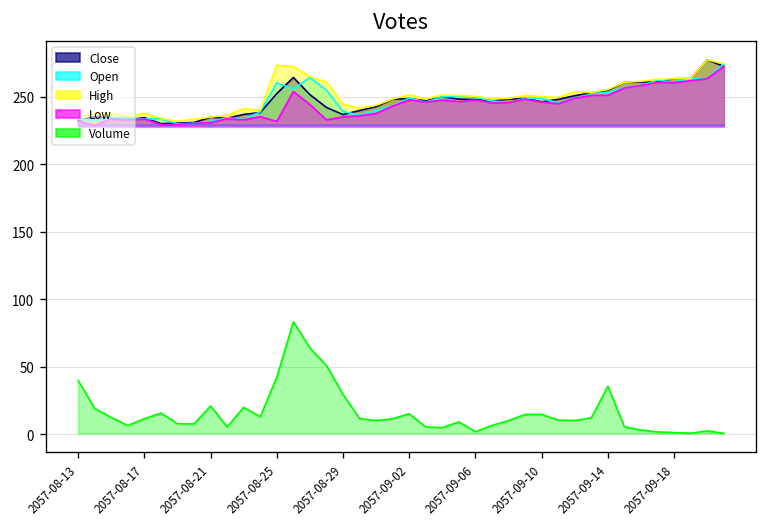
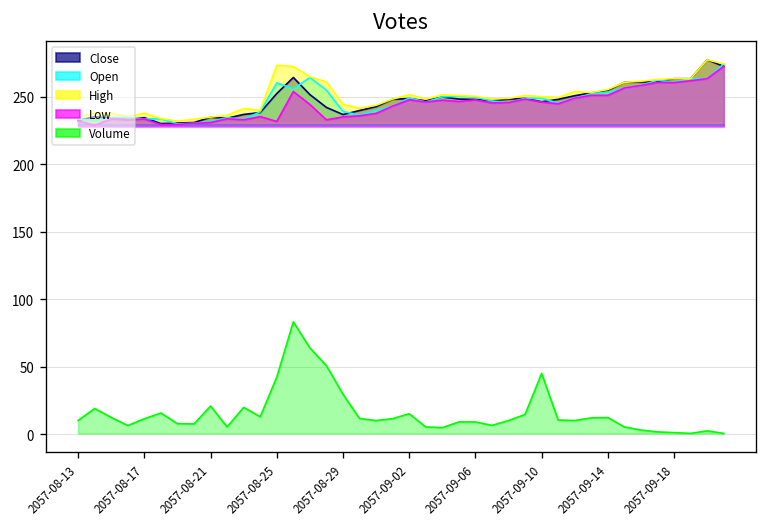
Volume, 2057-08-13: 40 -> 10
Volume, 2057-09-06: 2 -> 9
Volume, 2057-09-10: 15 -> 45
Volume, 2057-09-14: 35 -> 12
